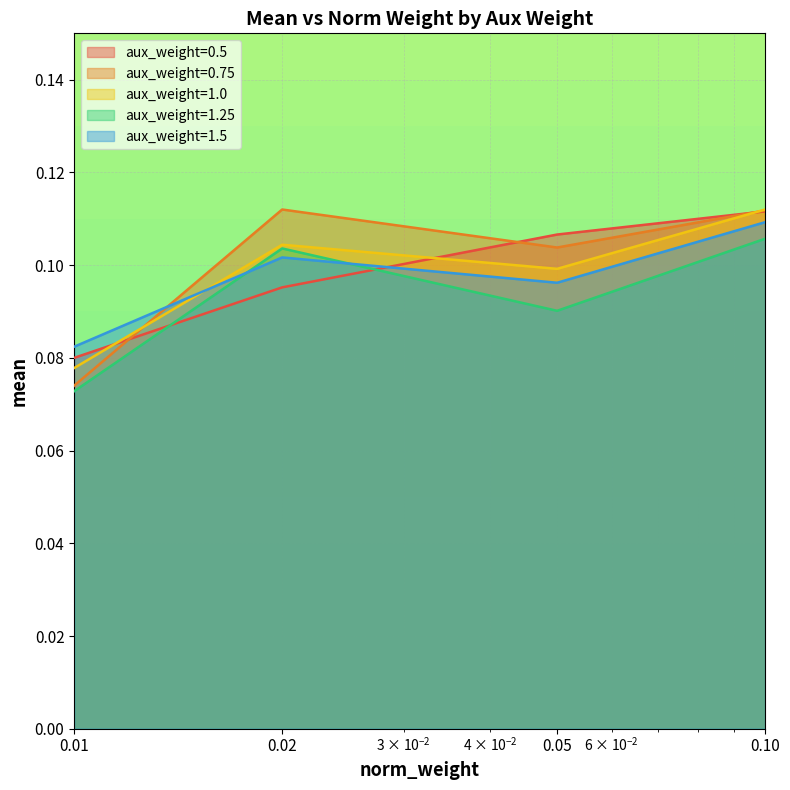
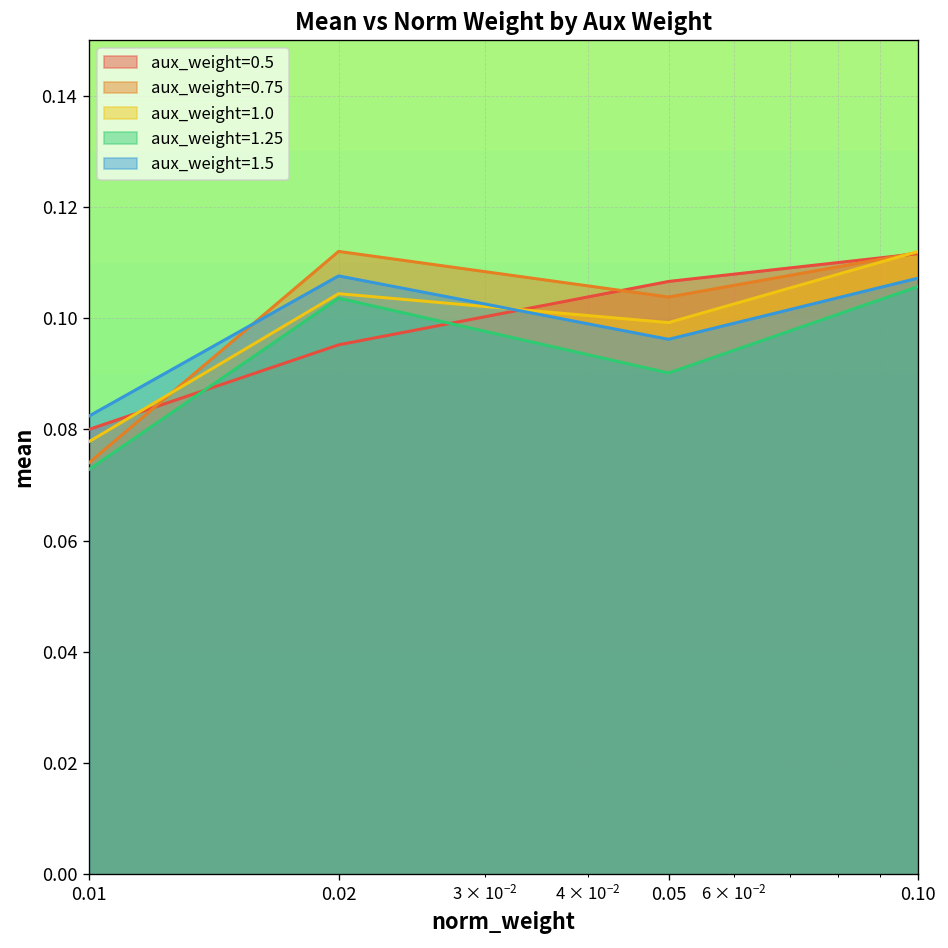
aux_weight=1.5, 0.02: 0.102 -> 0.108
aux_weight=1.5, 0.10: 0.109 -> 0.107
